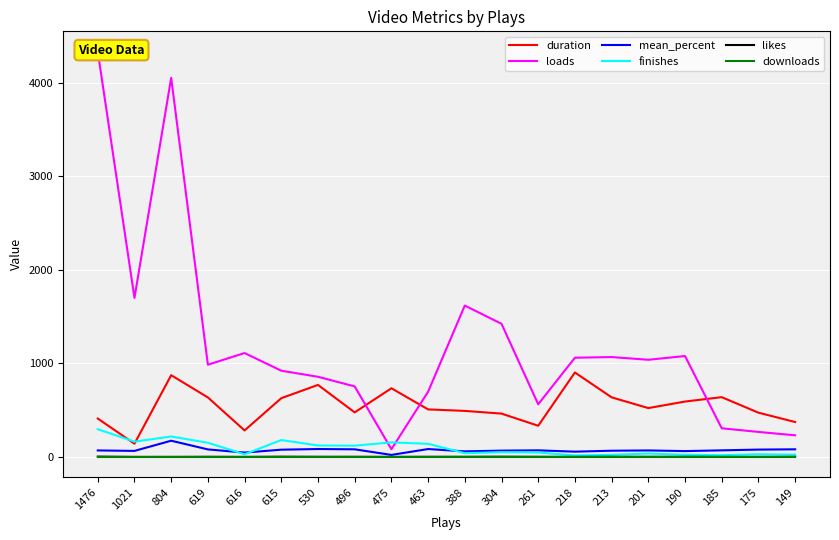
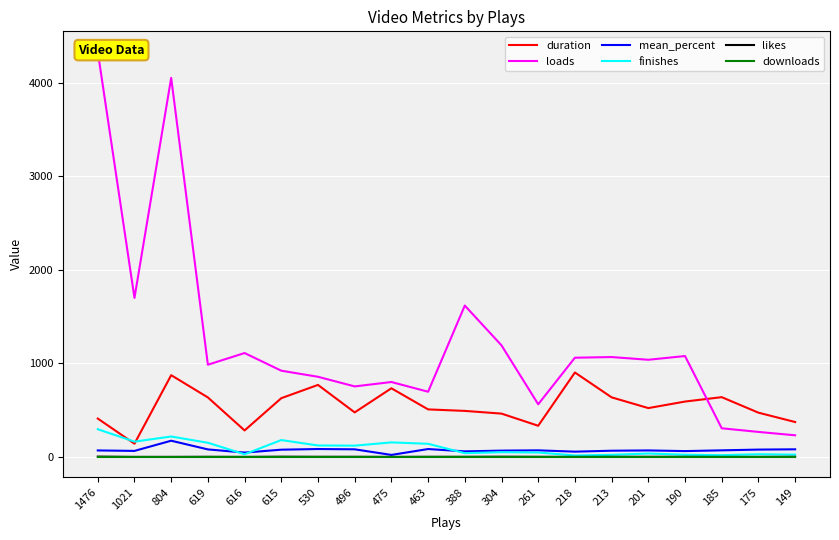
loads, 475: 100 -> 800
loads, 304: 1400 -> 1200
